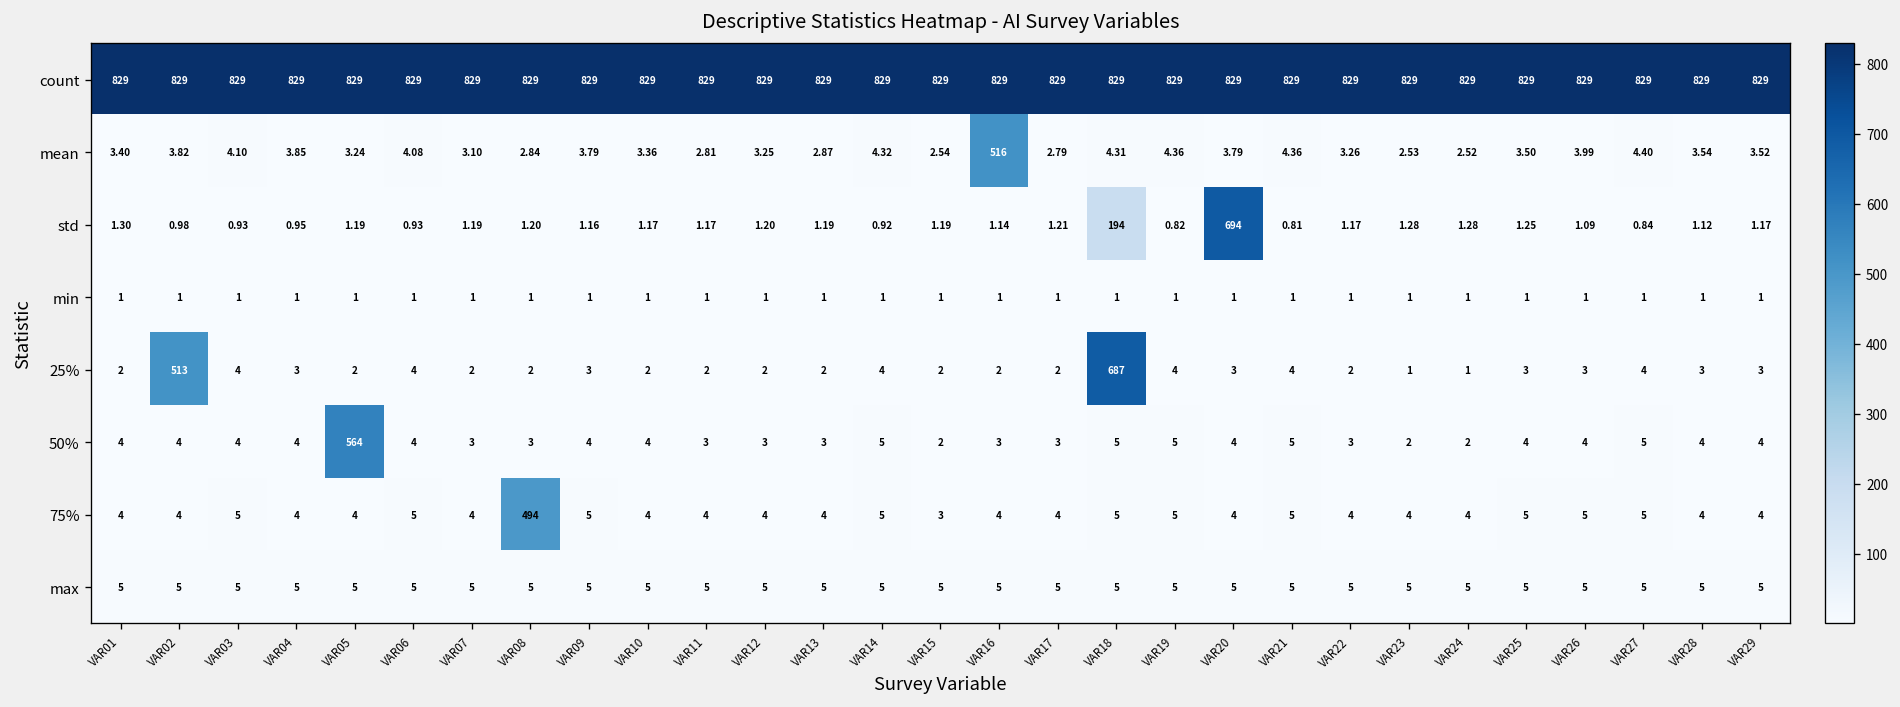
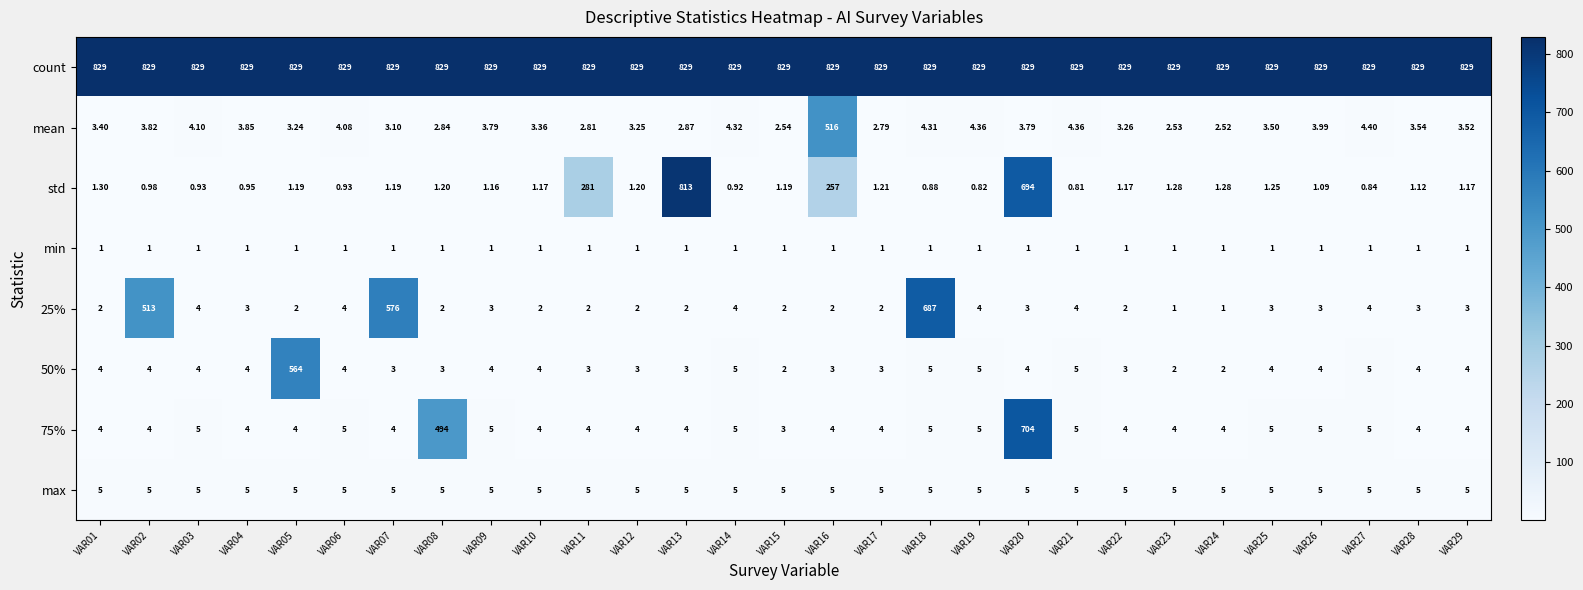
std, VAR11: 1.17 -> 281
std, VAR13: 1.19 -> 813
std, VAR16: 1.14 -> 257
std, VAR18: 194 -> 0.88
25%, VAR07: 2 -> 576
75%, VAR20: 4 -> 704
